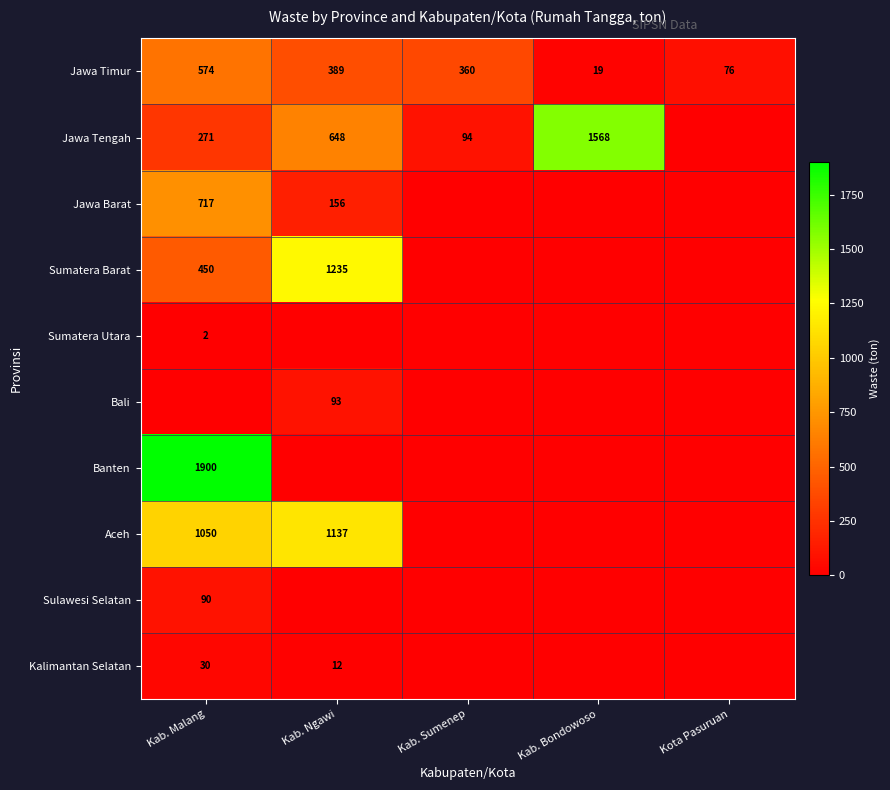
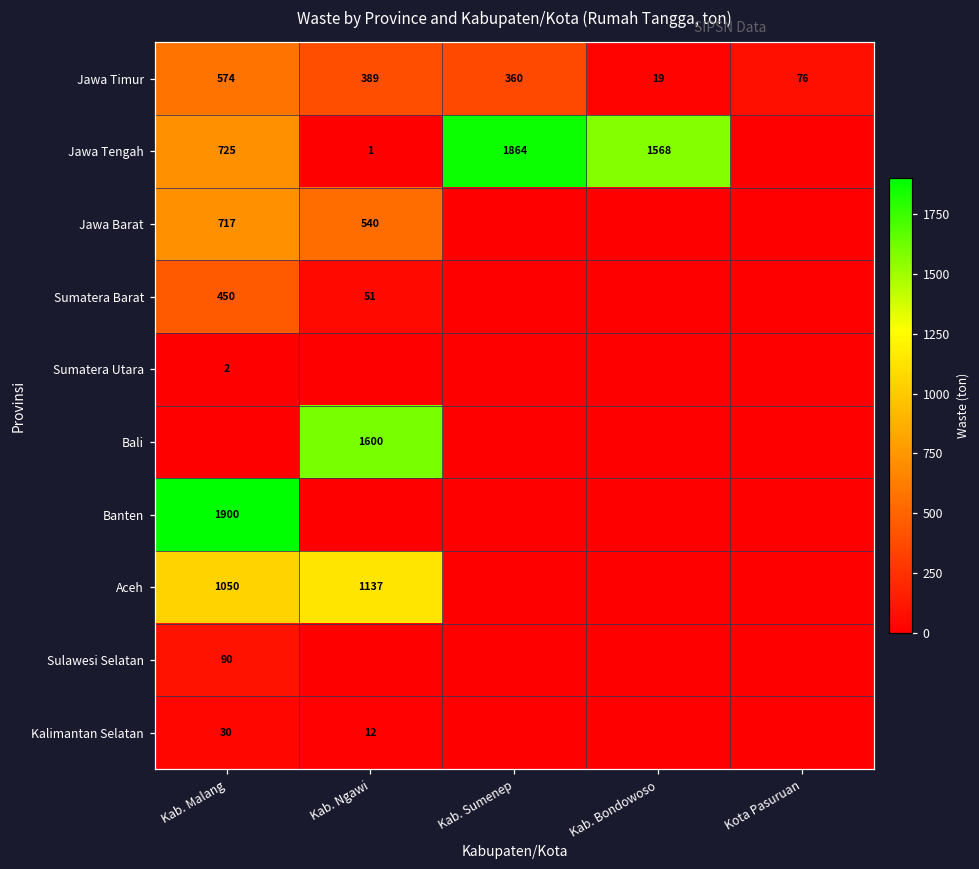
Jawa Tengah, Kab. Malang: 271 -> 725
Jawa Tengah, Kab. Ngawi: 648 -> 1
Jawa Tengah, Kab. Sumenep: 94 -> 1864
Jawa Barat, Kab. Ngawi: 156 -> 540
Sumatera Barat, Kab. Ngawi: 1235 -> 51
Bali, Kab. Ngawi: 93 -> 1600
